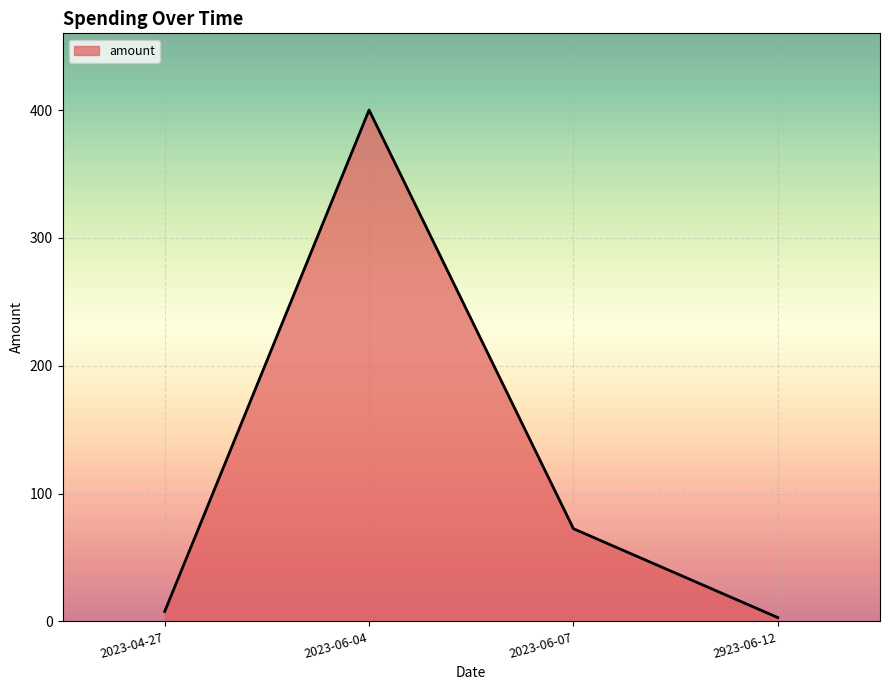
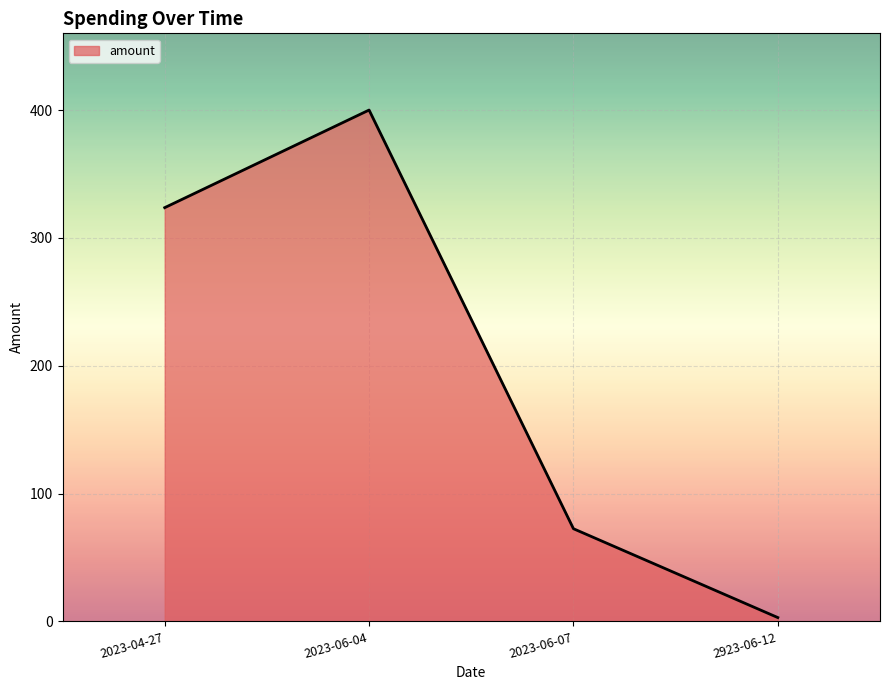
2023-04-27: 8 -> 324
